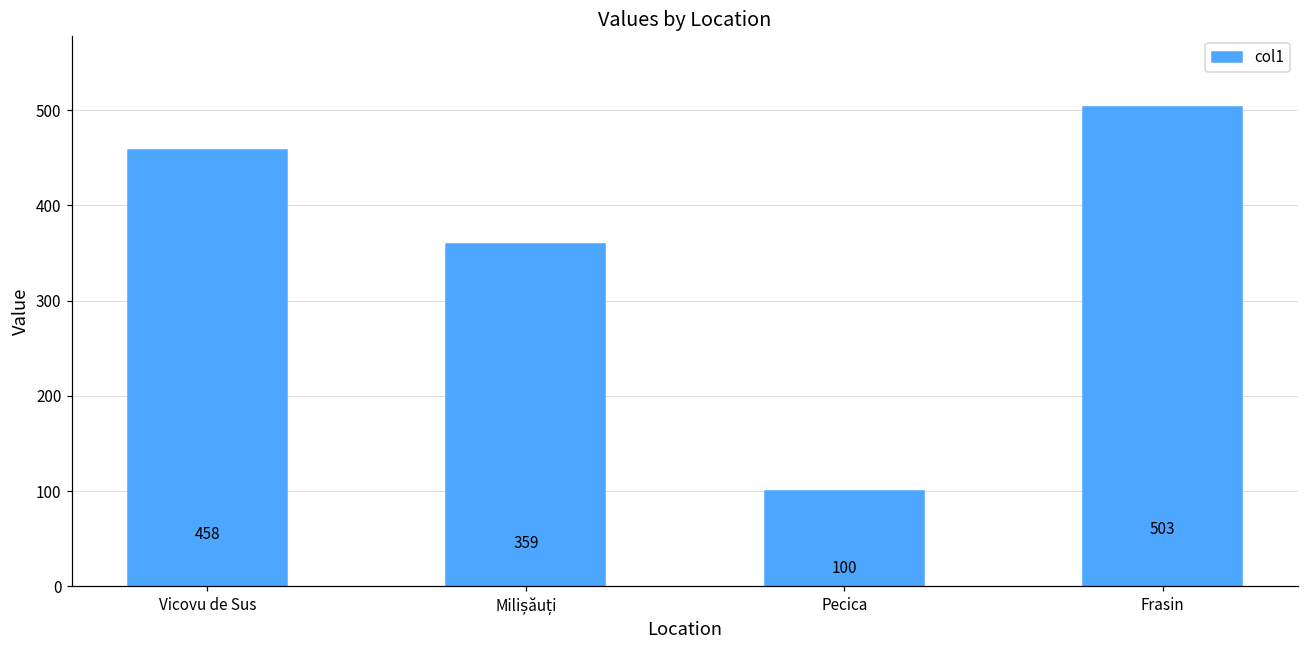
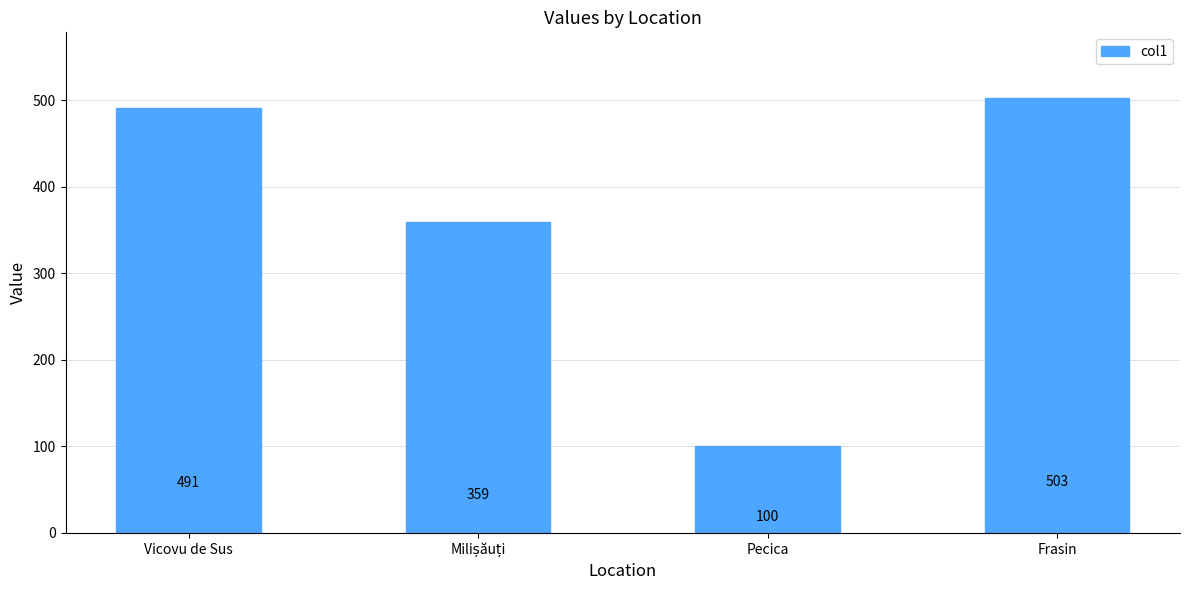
Vicovu de Sus: 458 -> 491
